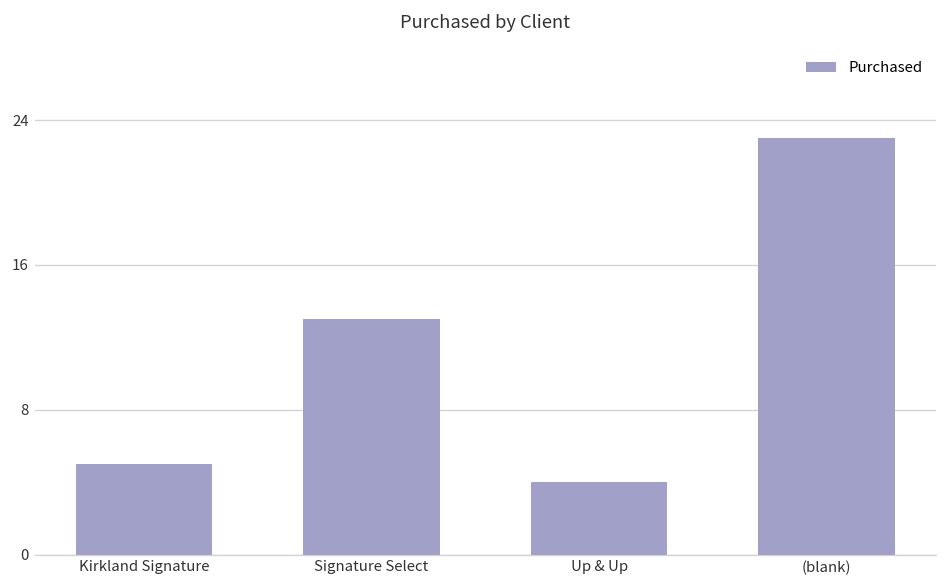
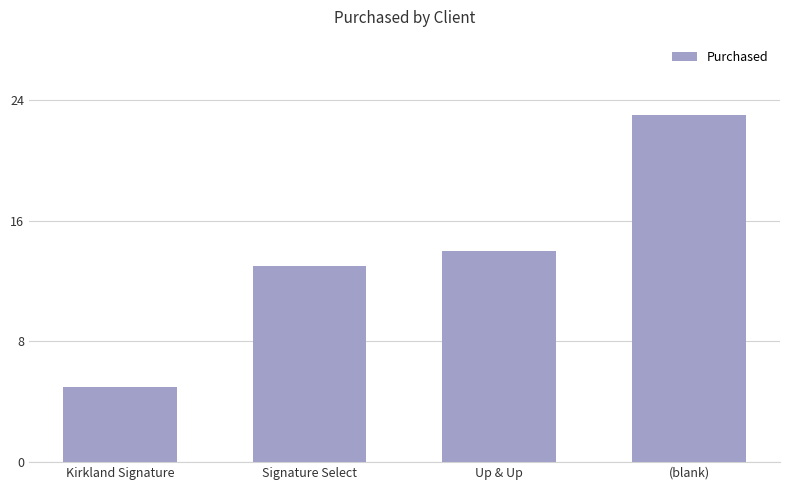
Up & Up: 4 -> 14
